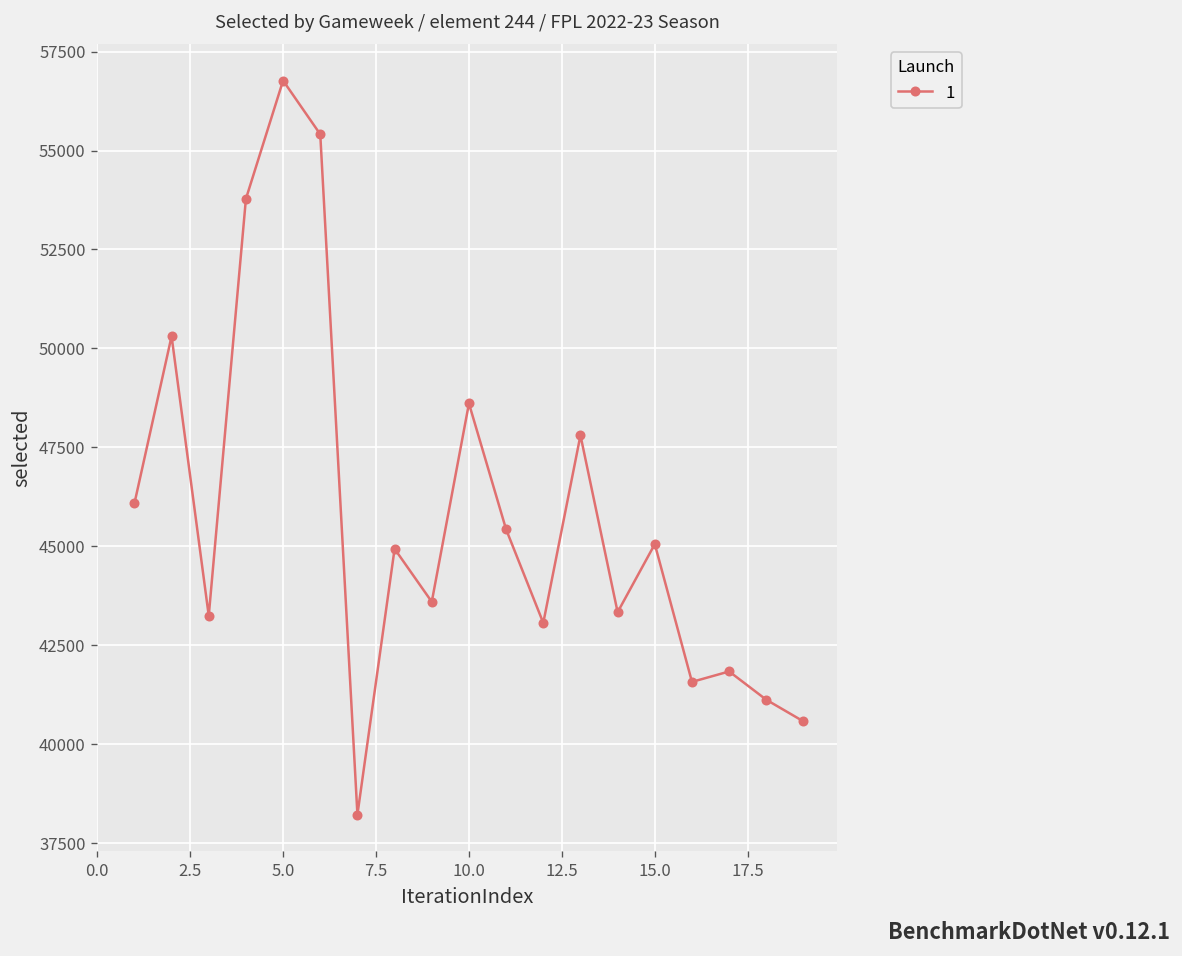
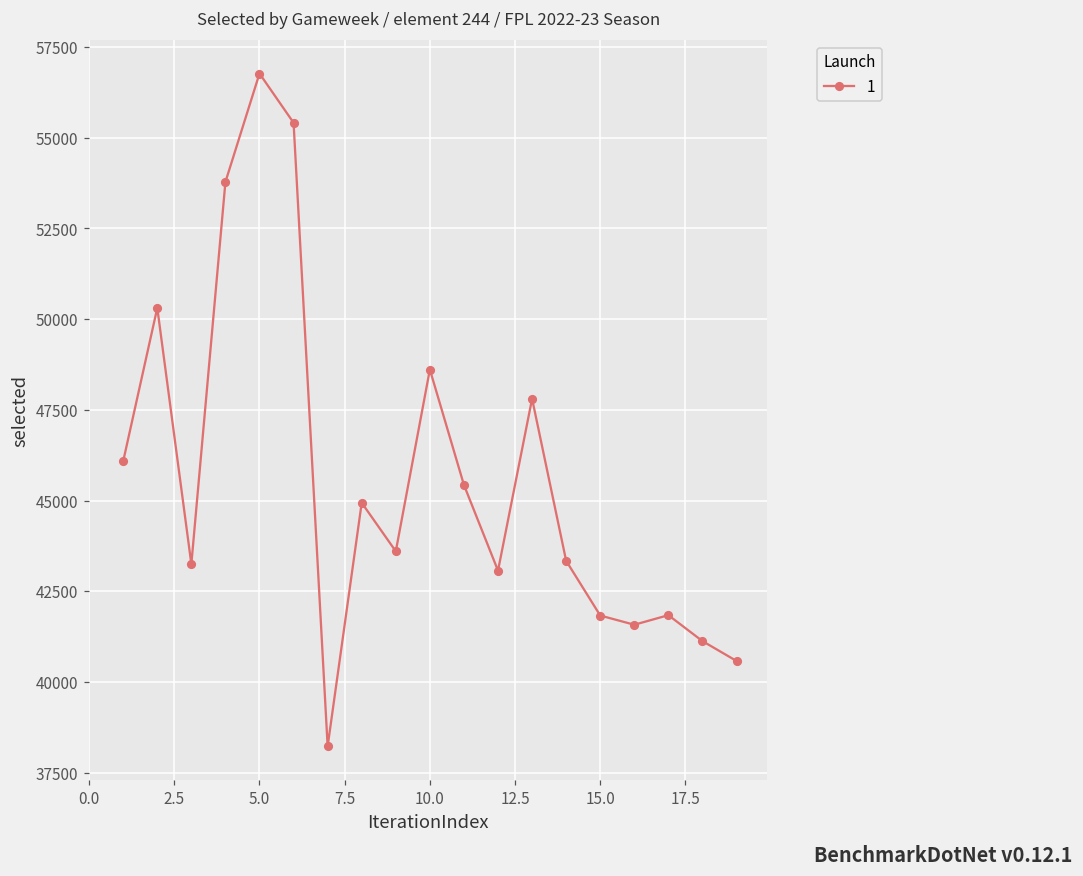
15.0: 45100 -> 41800
